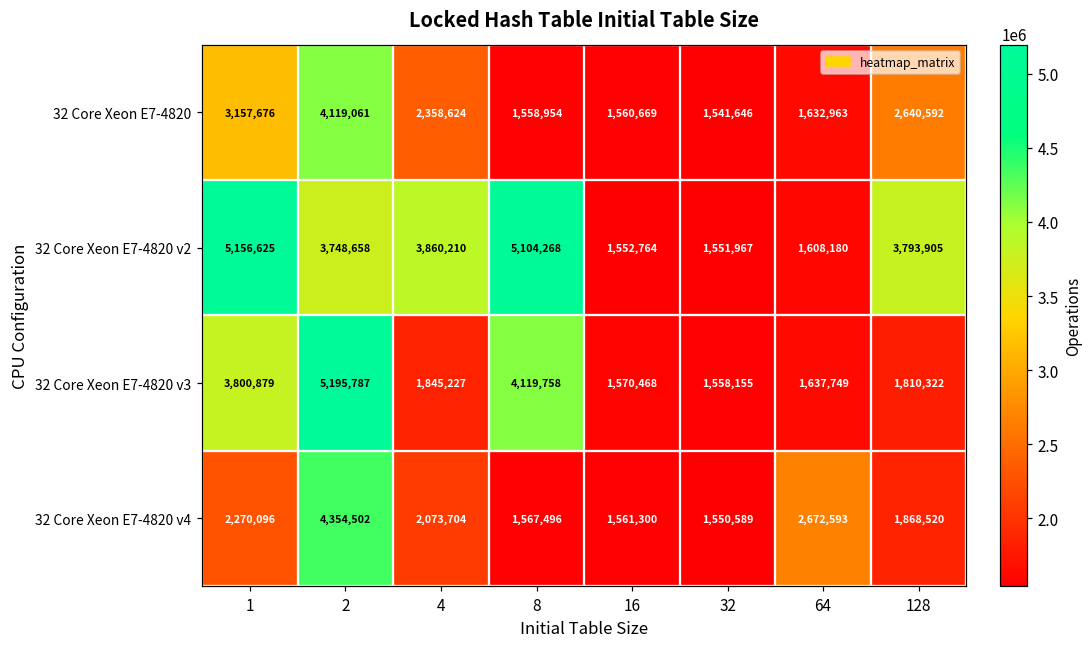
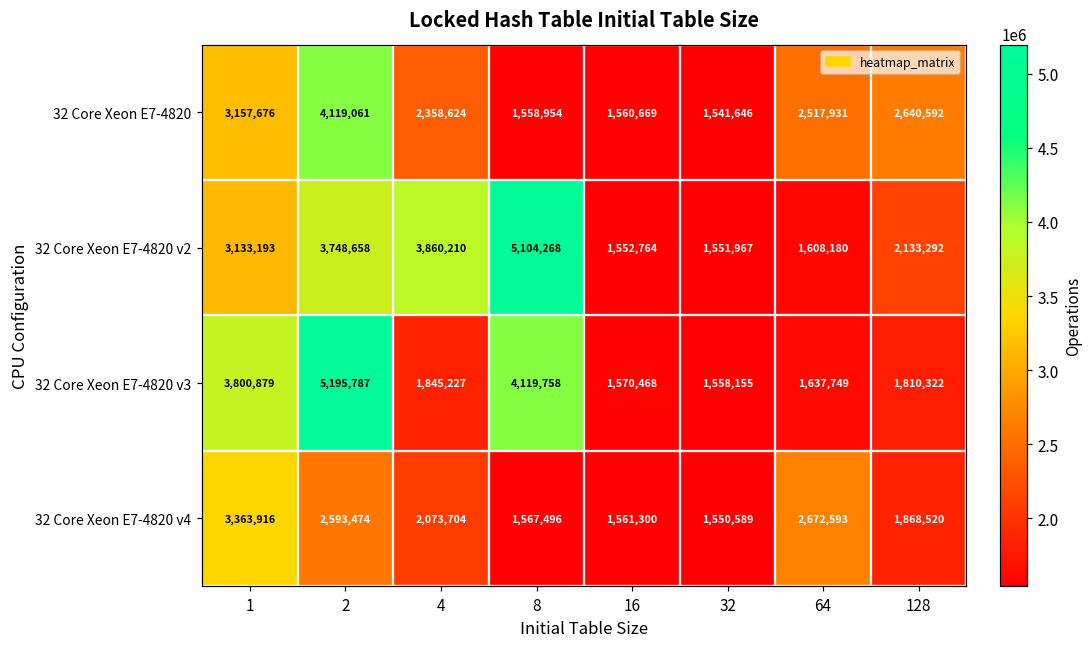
32 Core Xeon E7-4820, 64: 1,632,963 -> 2,517,931
32 Core Xeon E7-4820 v2, 1: 5,156,625 -> 3,133,193
32 Core Xeon E7-4820 v2, 128: 3,793,905 -> 2,133,292
32 Core Xeon E7-4820 v4, 1: 2,270,096 -> 3,363,916
32 Core Xeon E7-4820 v4, 2: 4,354,502 -> 2,593,474
